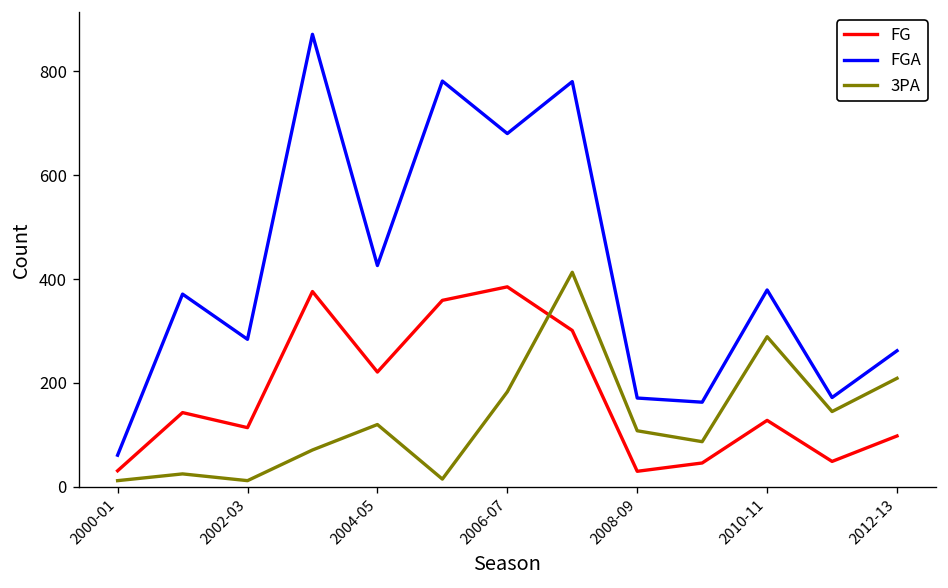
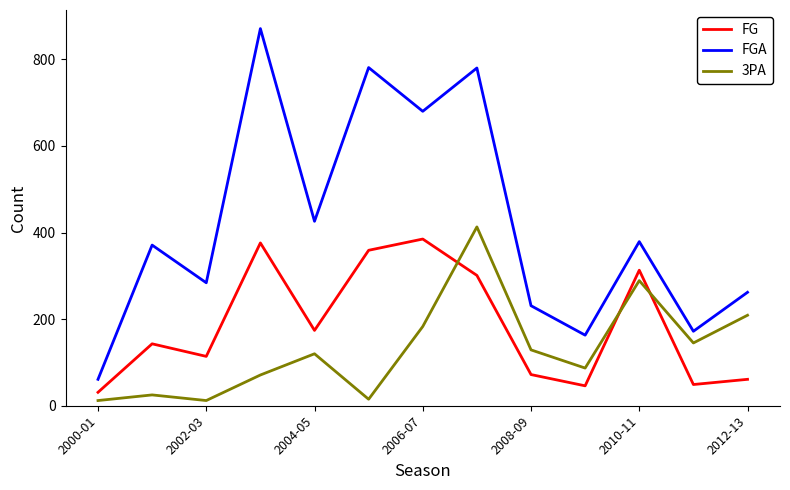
FG, 2004-05: 220 -> 170
FG, 2008-09: 30 -> 70
FGA, 2008-09: 170 -> 230
3PA, 2008-09: 110 -> 130
FG, 2010-11: 130 -> 310
FG, 2012-13: 100 -> 60
